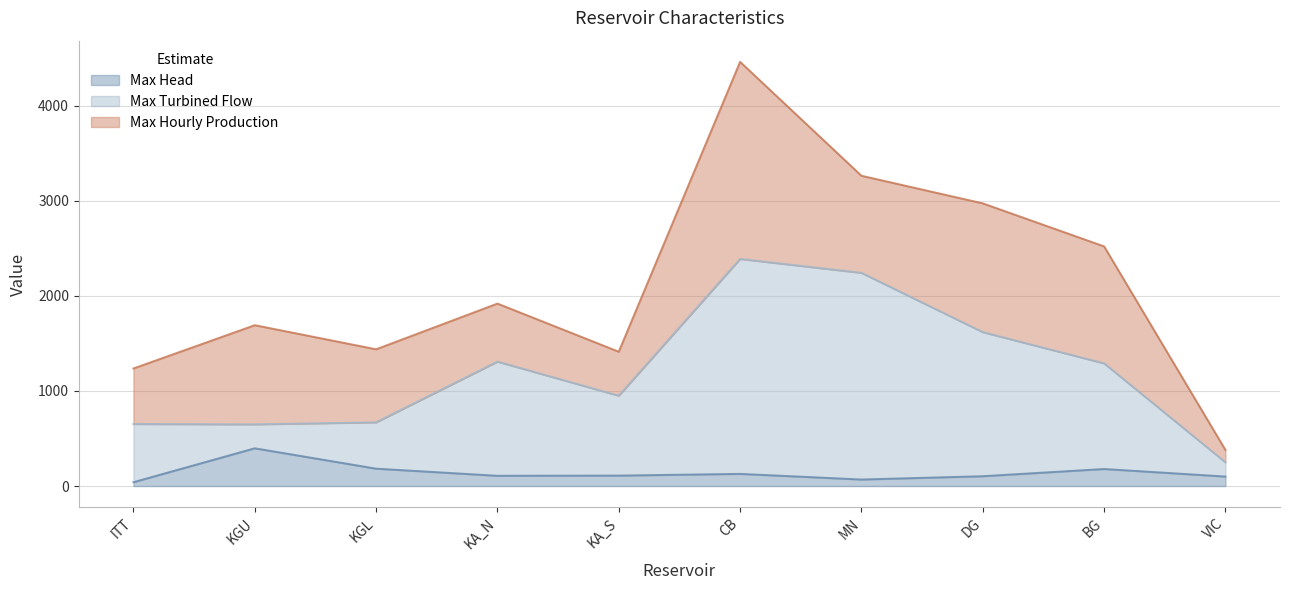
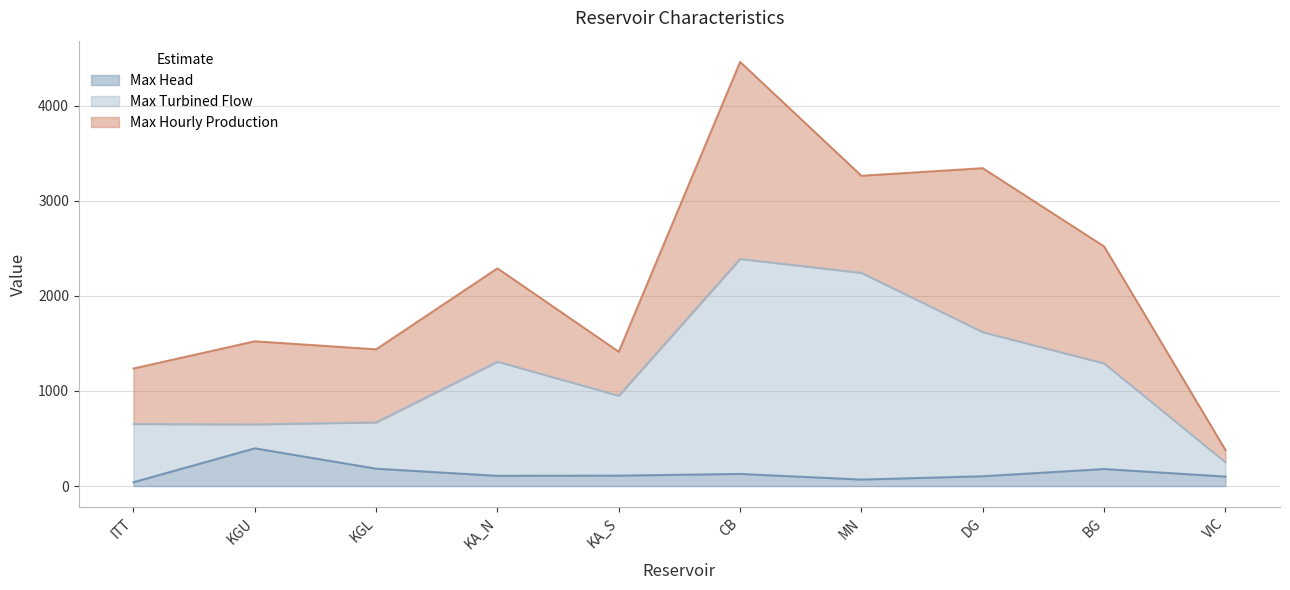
Max Hourly Production, KGU: 1000 -> 900
Max Hourly Production, KA_N: 600 -> 1000
Max Hourly Production, DG: 1400 -> 1700
